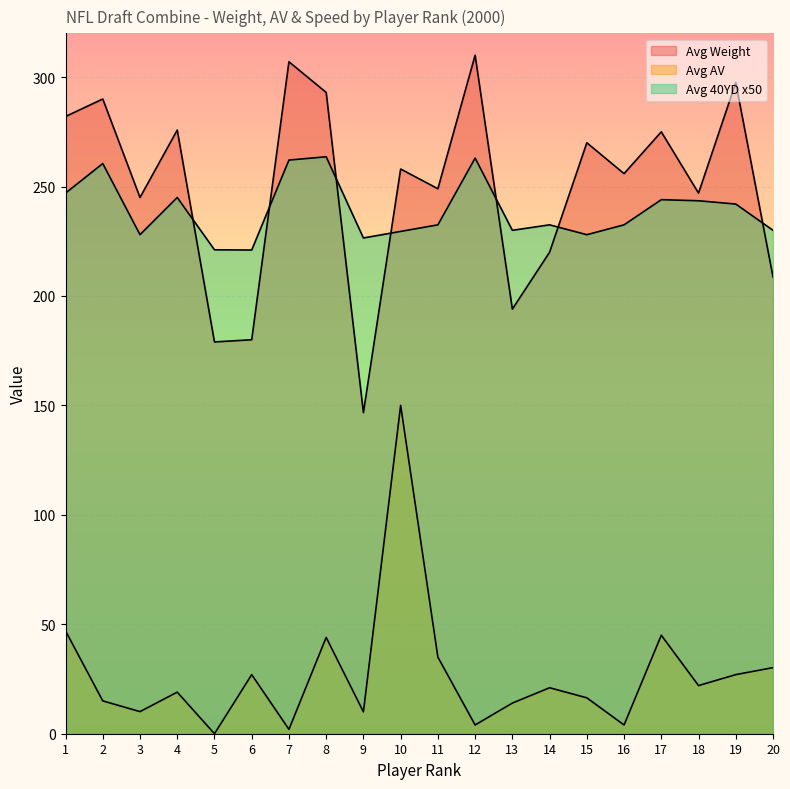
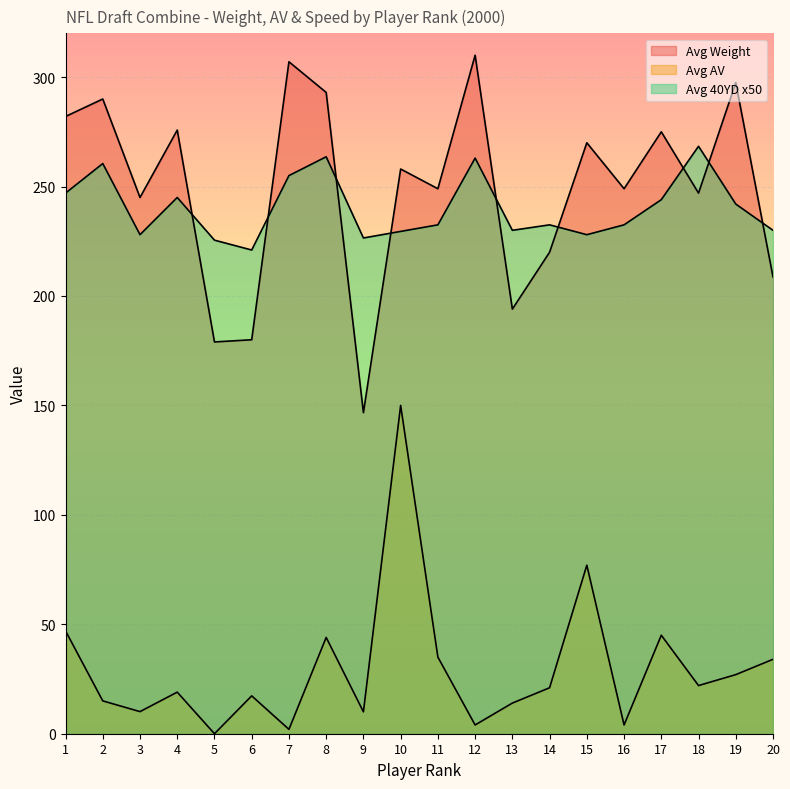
Avg 40YD x50, 5: 221 -> 226
Avg AV, 6: 27 -> 17
Avg 40YD x50, 7: 262 -> 255
Avg AV, 15: 16 -> 77
Avg Weight, 16: 256 -> 249
Avg 40YD x50, 18: 244 -> 268
Avg AV, 20: 30 -> 34
